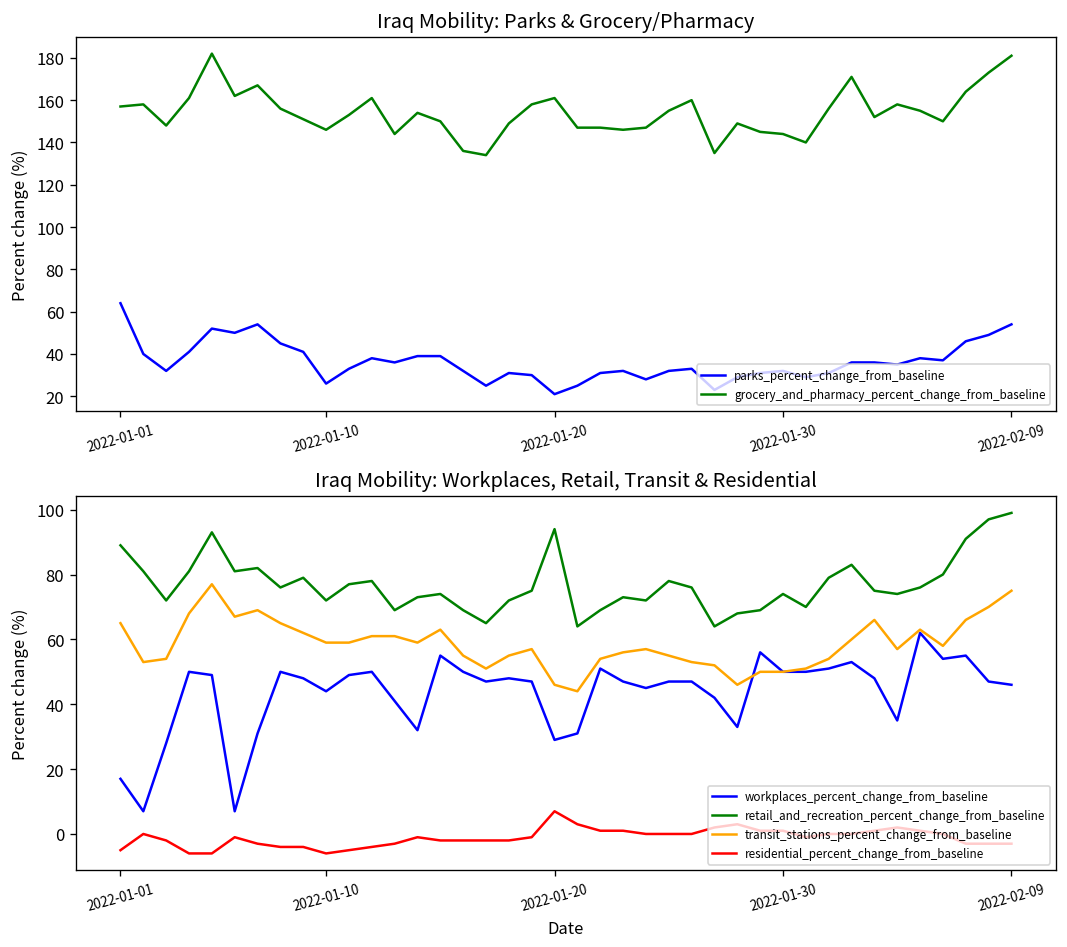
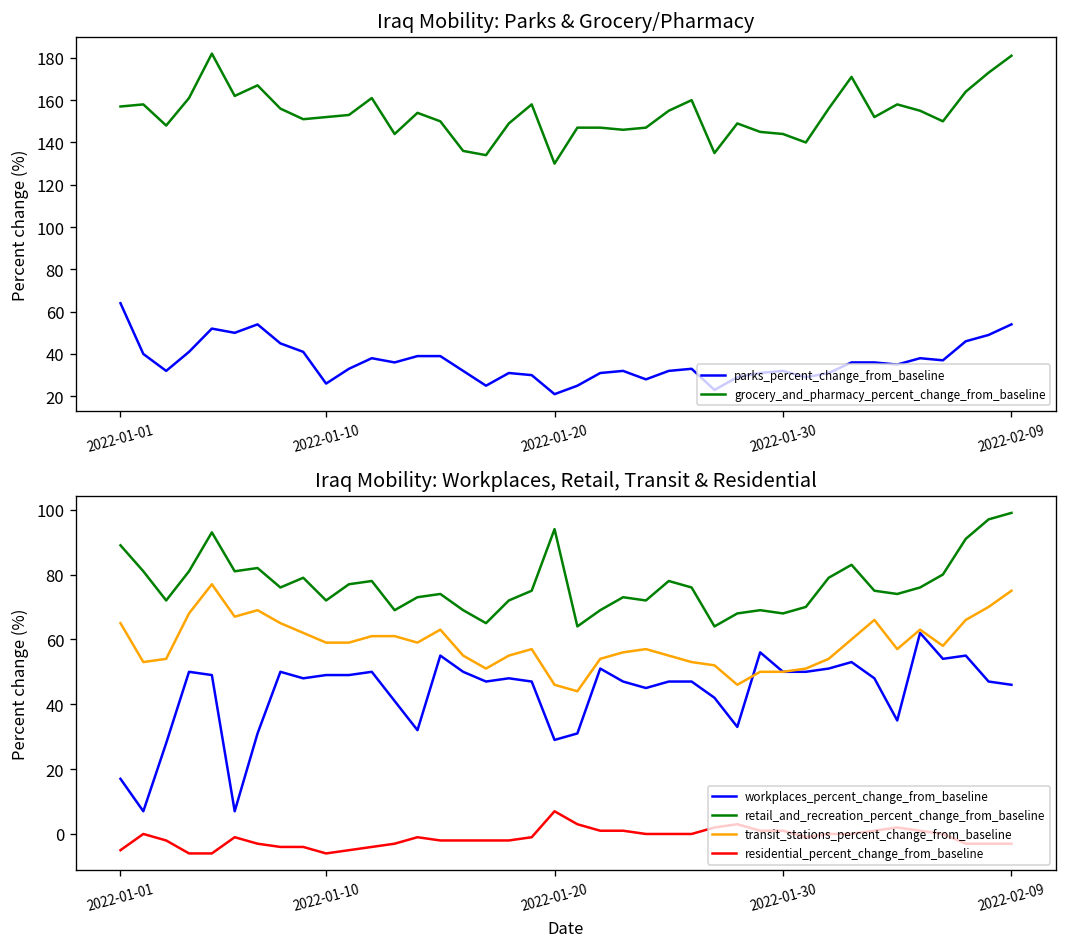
Iraq Mobility: Parks & Grocery/Pharmacy, grocery_and_pharmacy_percent_change_from_baseline, 2022-01-10: 146 -> 152
Iraq Mobility: Parks & Grocery/Pharmacy, grocery_and_pharmacy_percent_change_from_baseline, 2022-01-20: 161 -> 130
Iraq Mobility: Workplaces, Retail, Transit & Residential, workplaces_percent_change_from_baseline, 2022-01-10: 44 -> 49
Iraq Mobility: Workplaces, Retail, Transit & Residential, retail_and_recreation_percent_change_from_baseline, 2022-01-30: 74 -> 68
